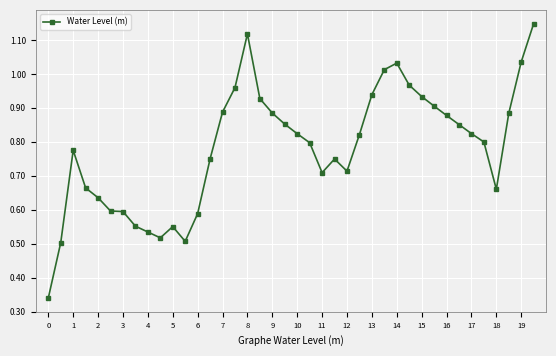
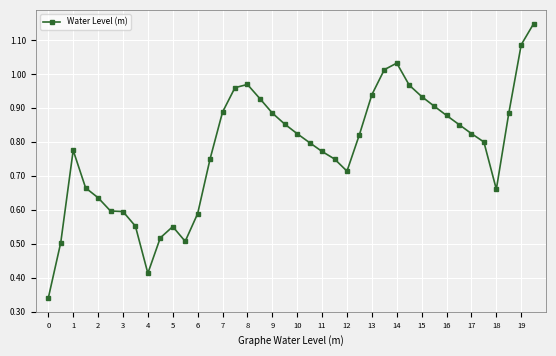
4: 0.53 -> 0.41
8: 1.12 -> 0.97
11: 0.71 -> 0.77
19: 1.04 -> 1.09
